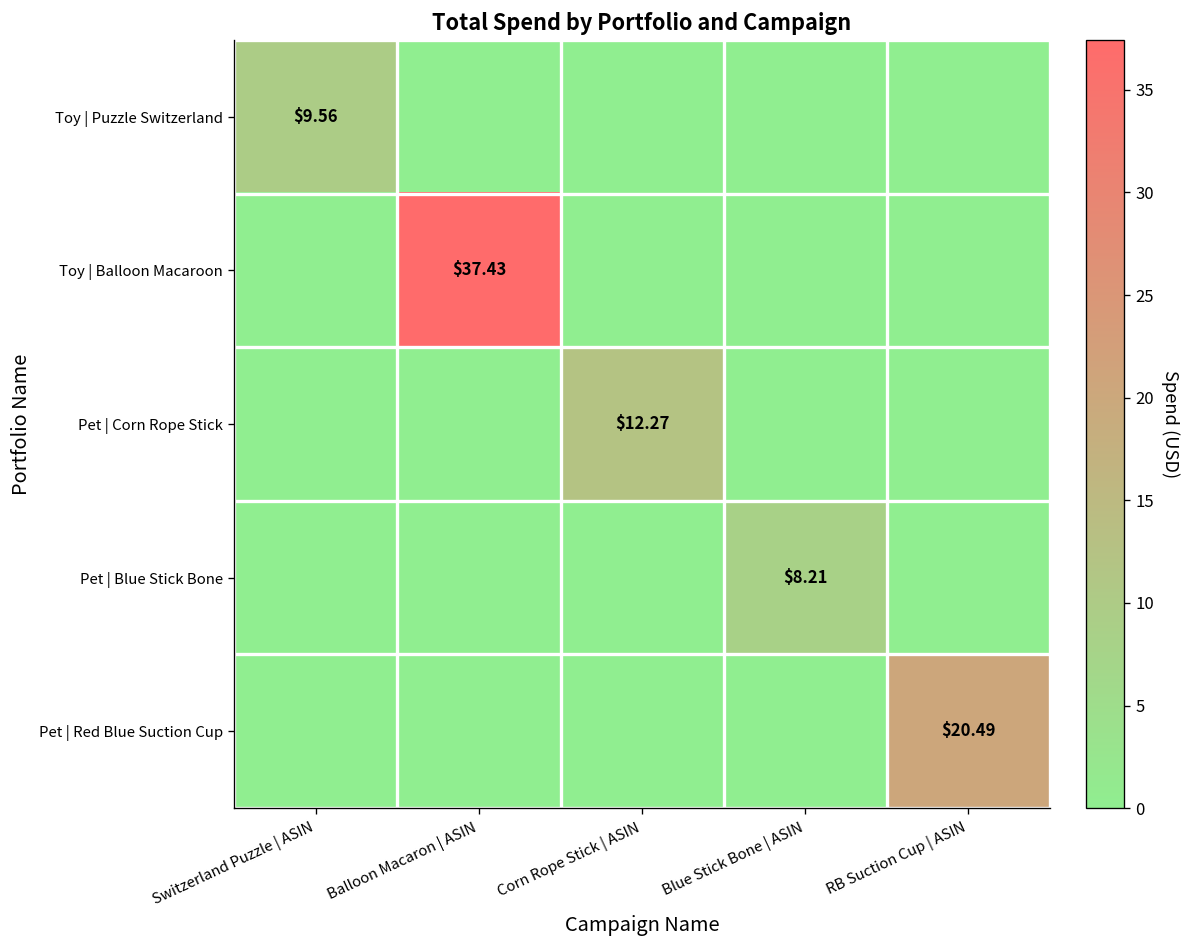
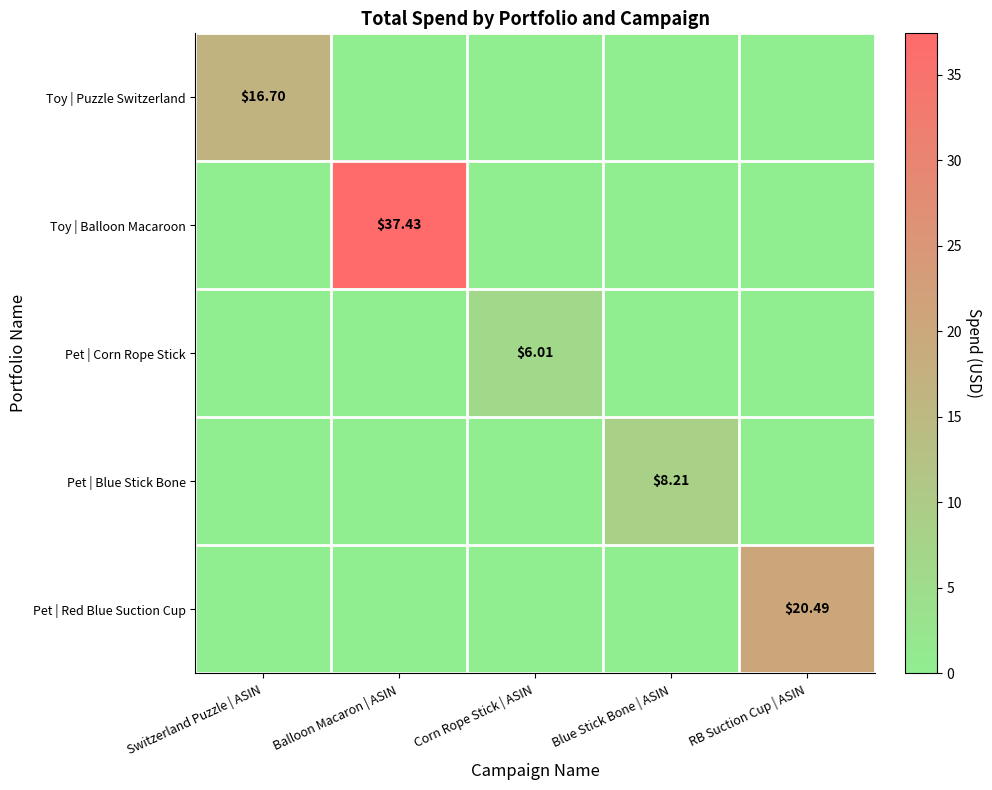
Toy | Puzzle Switzerland, Switzerland Puzzle | ASIN: $9.56 -> $16.70
Pet | Corn Rope Stick, Corn Rope Stick | ASIN: $12.27 -> $6.01
